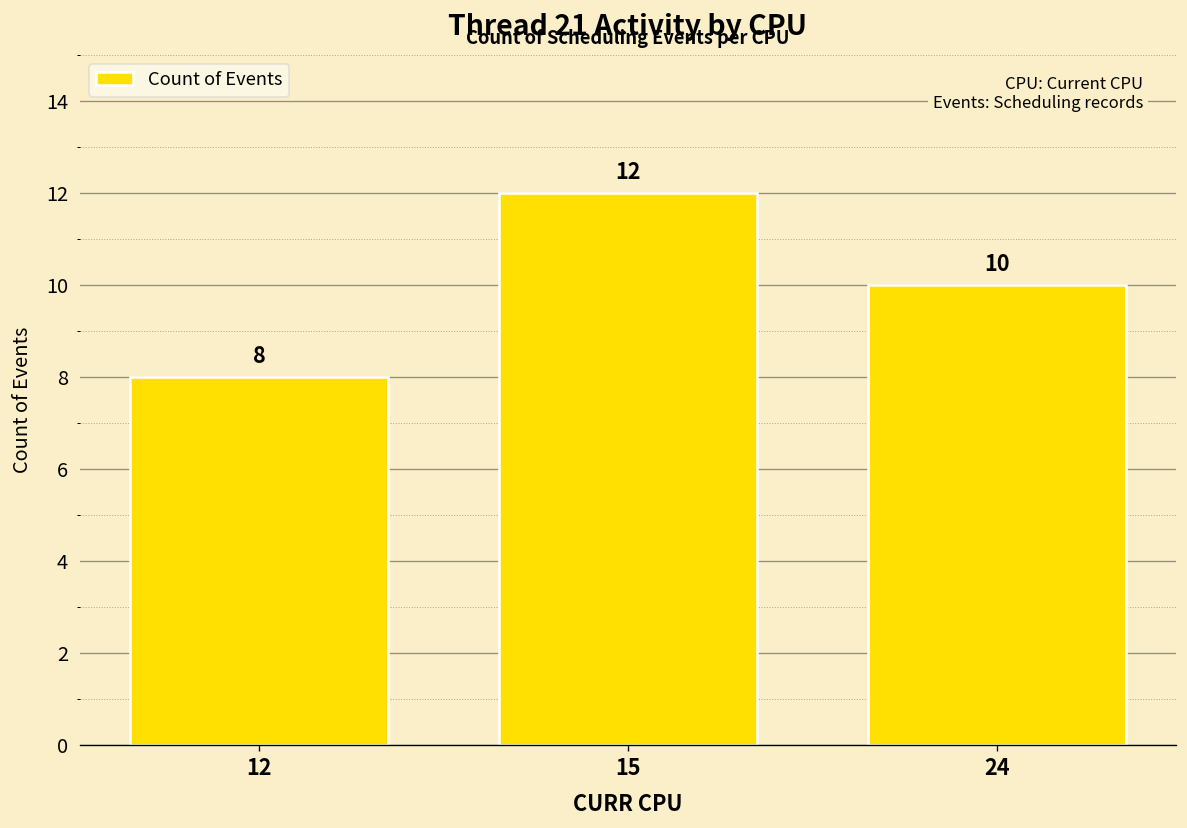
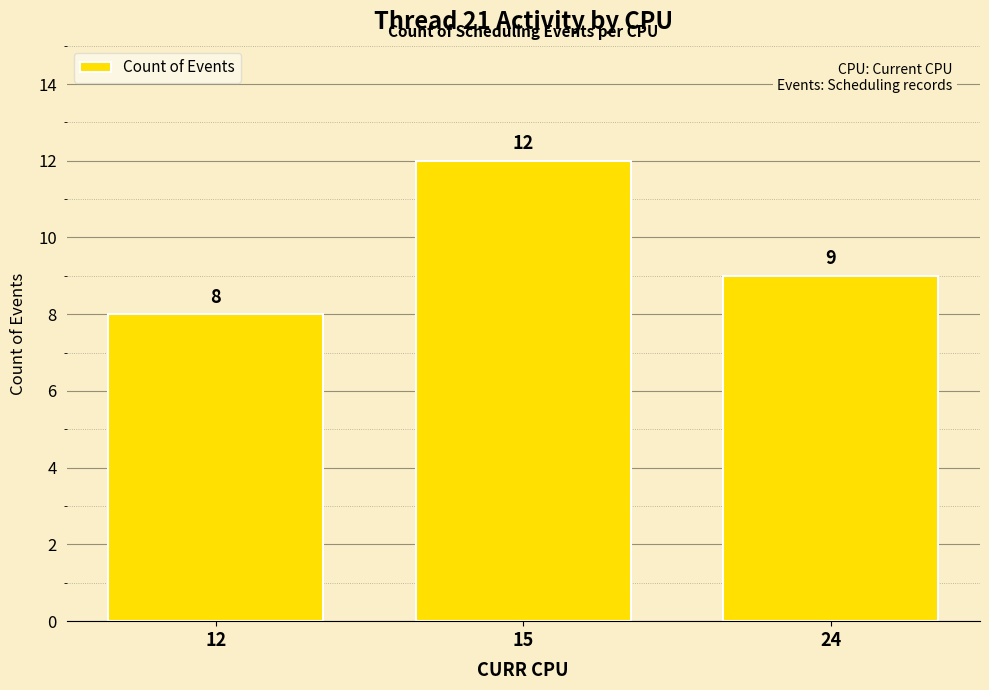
24: 10 -> 9
